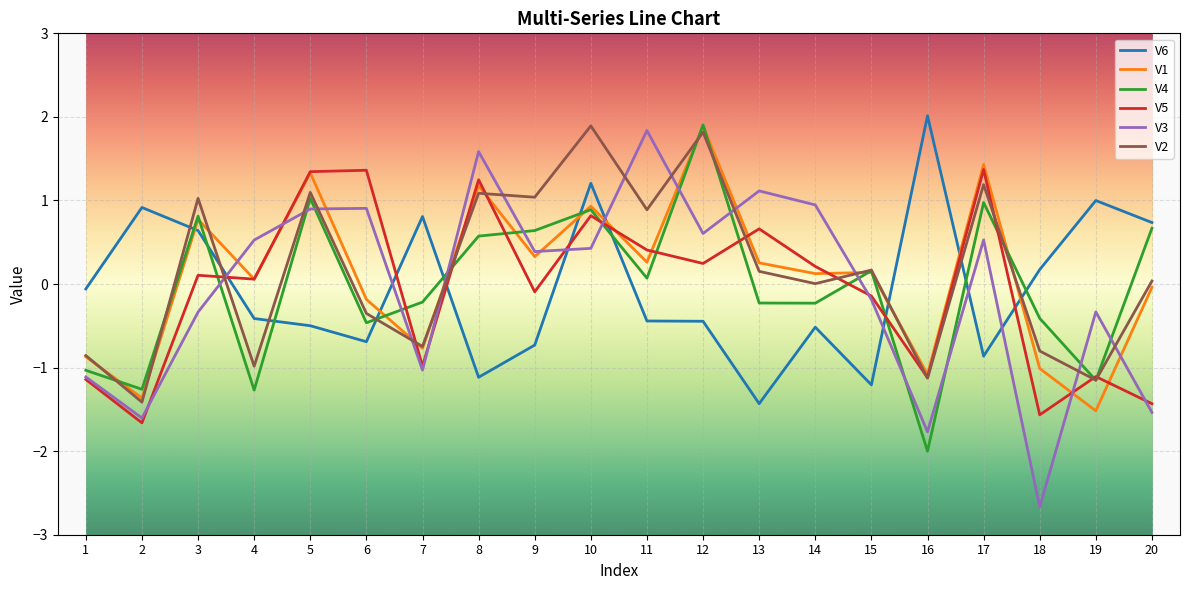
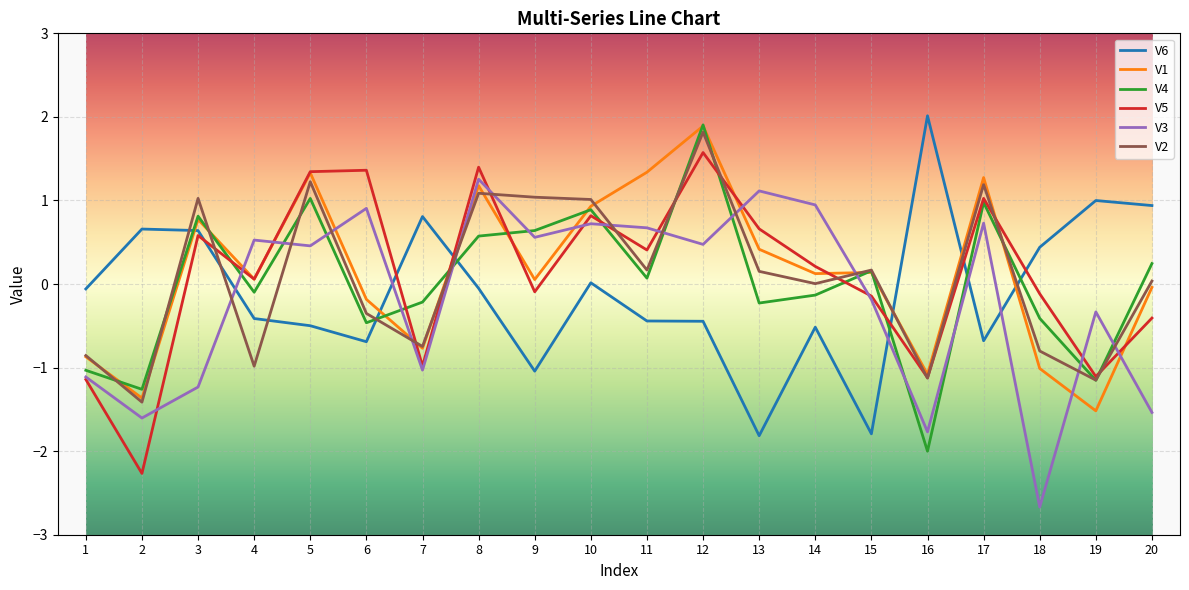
V6, 2: 0.9 -> 0.7
V5, 2: -1.7 -> -2.3
V5, 3: 0.1 -> 0.6
V3, 3: -0.3 -> -1.2
V4, 4: -1.3 -> -0.1
V3, 5: 0.9 -> 0.5
V2, 5: 1.1 -> 1.2
V6, 8: -1.1 -> -0.1
V5, 8: 1.2 -> 1.4
V3, 8: 1.6 -> 1.3
V6, 9: -0.7 -> -1.0
V1, 9: 0.3 -> 0.1
V3, 9: 0.4 -> 0.6
V6, 10: 1.2 -> 0.0
V3, 10: 0.4 -> 0.7
V2, 10: 1.9 -> 1.0
V1, 11: 0.3 -> 1.3
V3, 11: 1.8 -> 0.7
V2, 11: 0.9 -> 0.2
V5, 12: 0.2 -> 1.6
V3, 12: 0.6 -> 0.5
V6, 13: -1.4 -> -1.8
V1, 13: 0.3 -> 0.4
V4, 14: -0.2 -> -0.1
V6, 15: -1.2 -> -1.8
V6, 17: -0.9 -> -0.7
V1, 17: 1.4 -> 1.3
V5, 17: 1.4 -> 1.0
V3, 17: 0.5 -> 0.7
V6, 18: 0.2 -> 0.4
V5, 18: -1.6 -> -0.1
V6, 20: 0.7 -> 0.9
V4, 20: 0.7 -> 0.2
V5, 20: -1.4 -> -0.4
